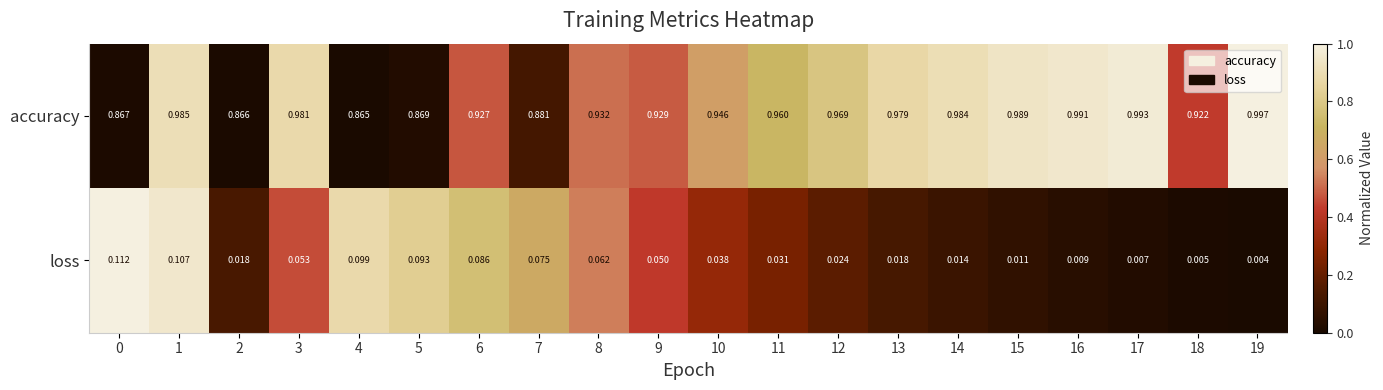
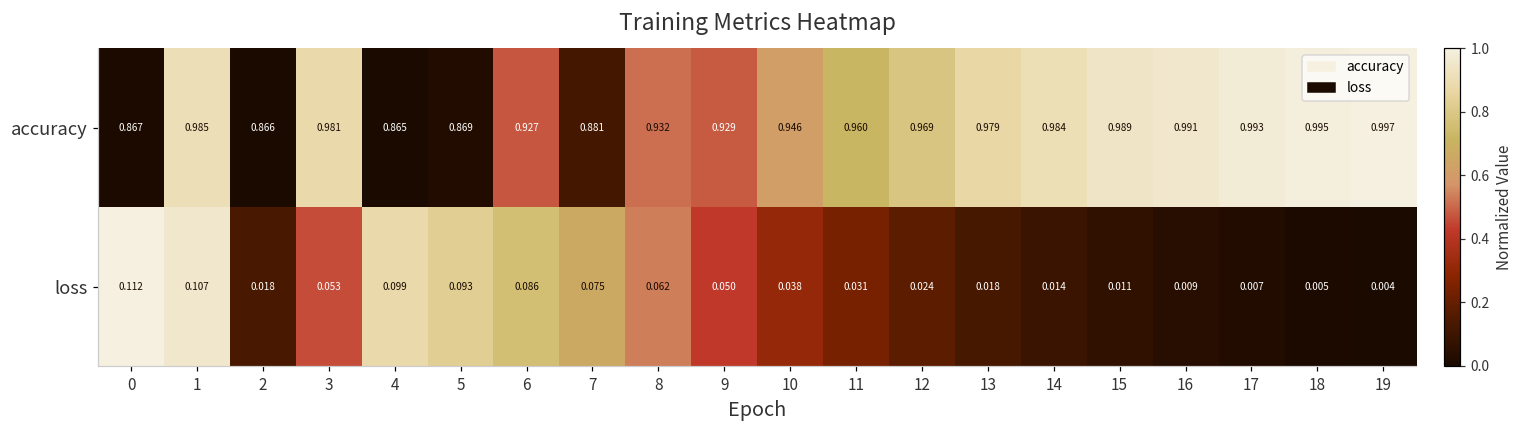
accuracy, 18: 0.922 -> 0.995
